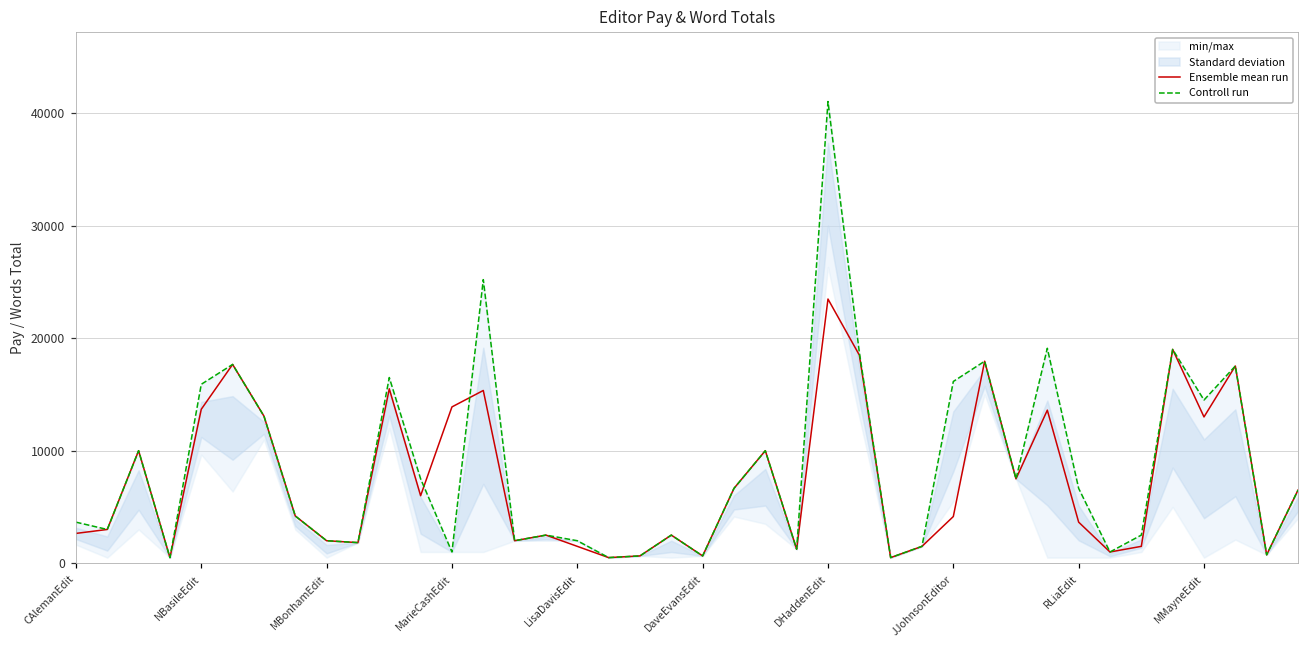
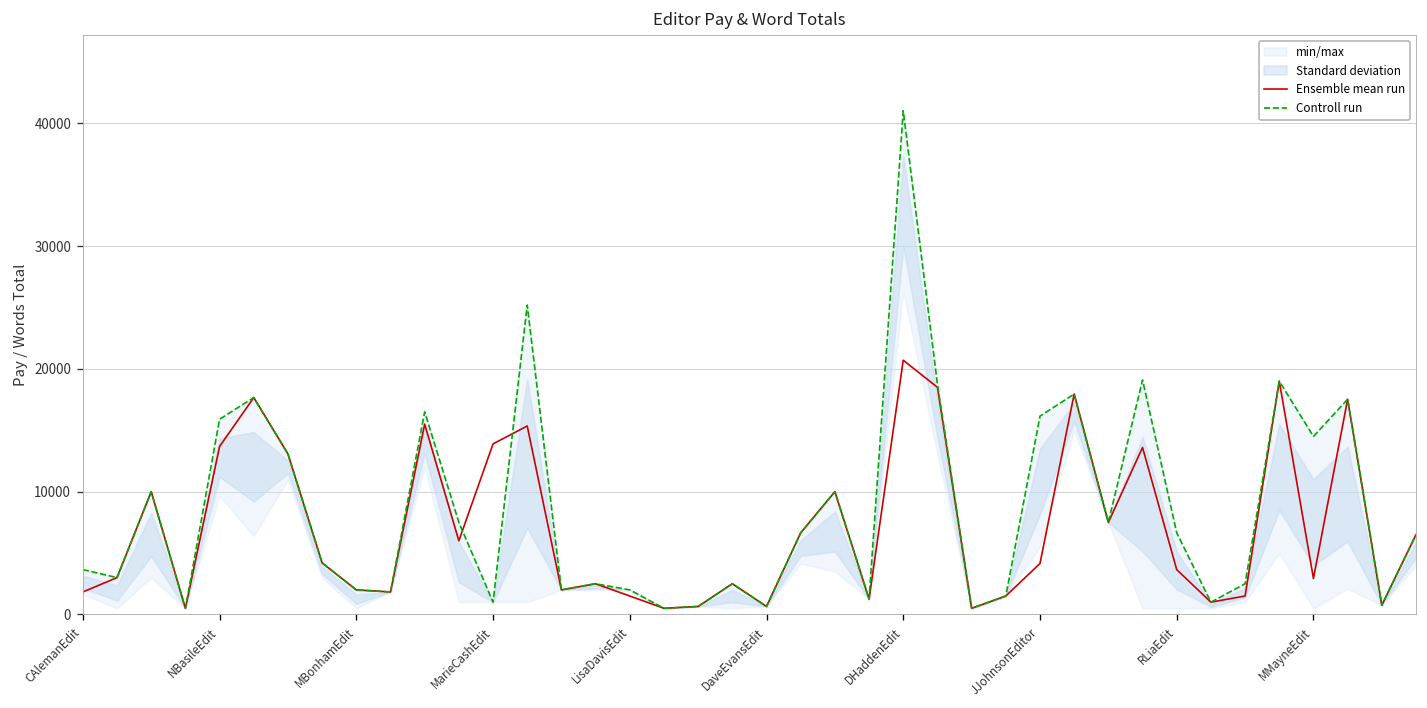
Ensemble mean run, CAlemanEdit: 2700 -> 1800
Ensemble mean run, DHaddenEdit: 23500 -> 20700
Ensemble mean run, MMayneEdit: 13000 -> 2900
